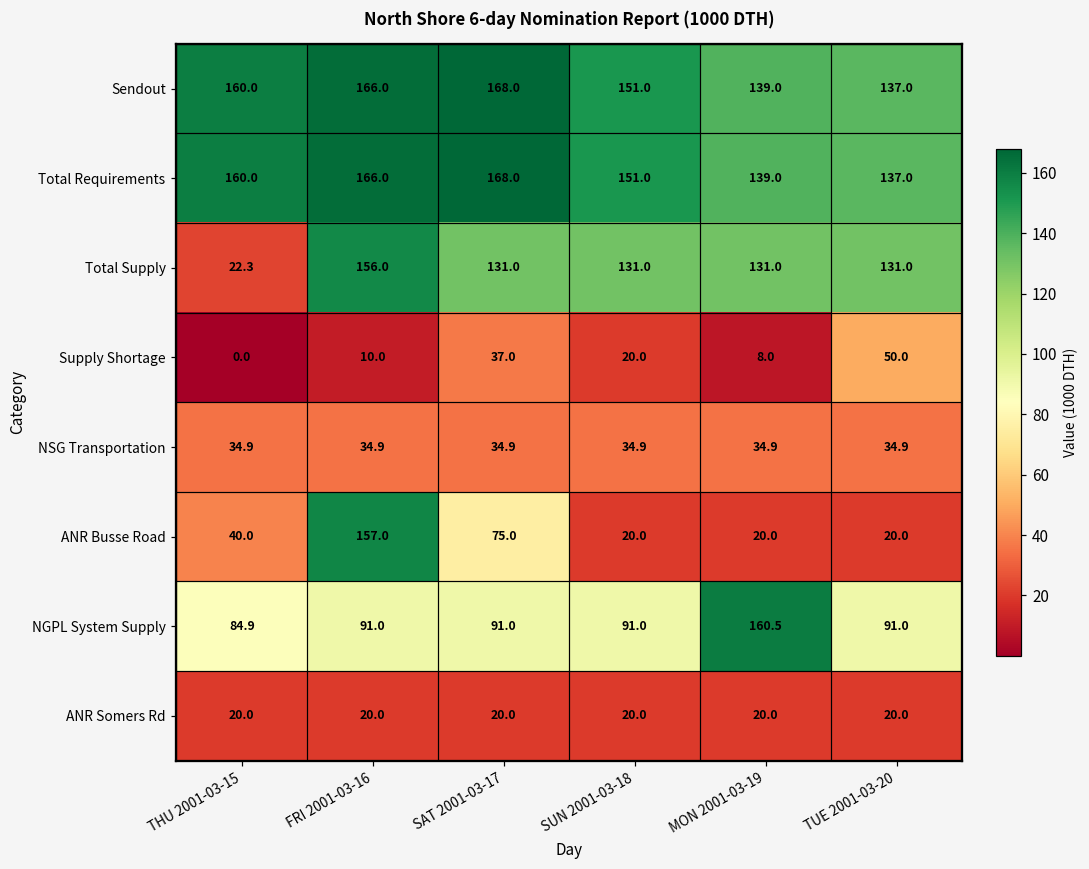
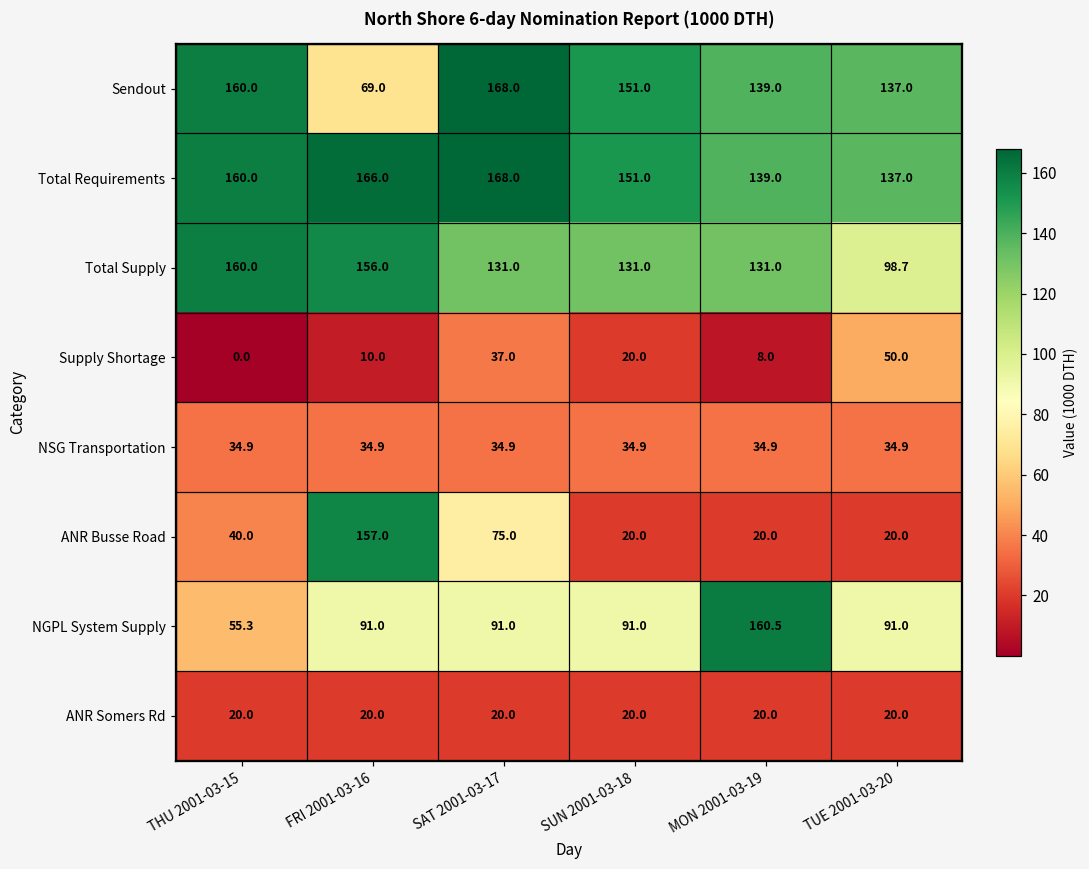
Sendout, FRI 2001-03-16: 166.0 -> 69.0
Total Supply, THU 2001-03-15: 22.3 -> 160.0
Total Supply, TUE 2001-03-20: 131.0 -> 98.7
NGPL System Supply, THU 2001-03-15: 84.9 -> 55.3
